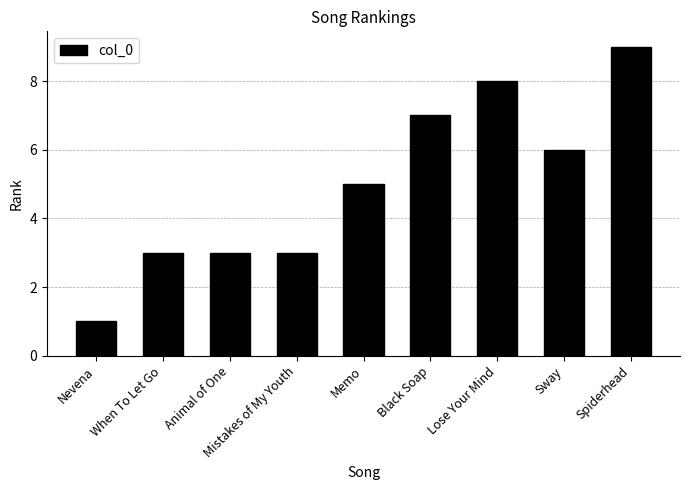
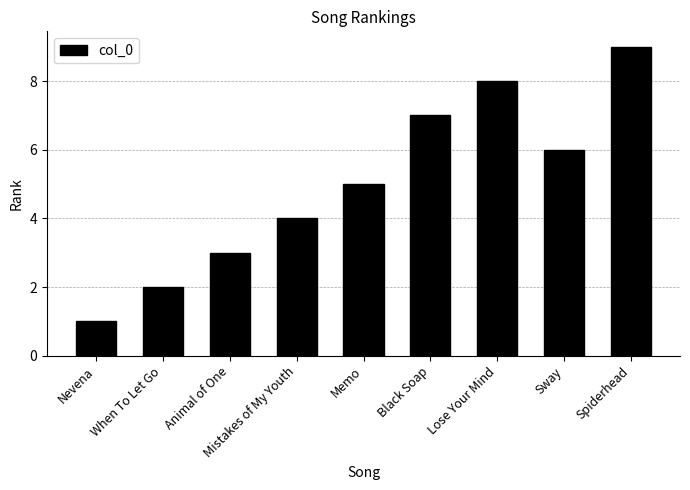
When To Let Go: 3 -> 2
Mistakes of My Youth: 3 -> 4
